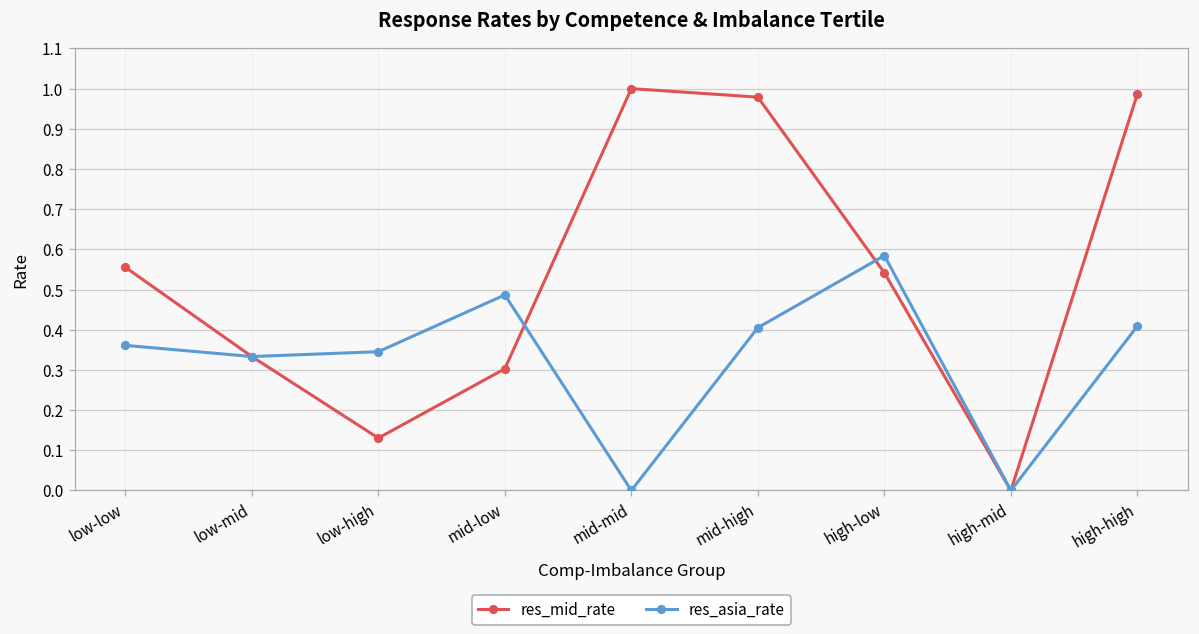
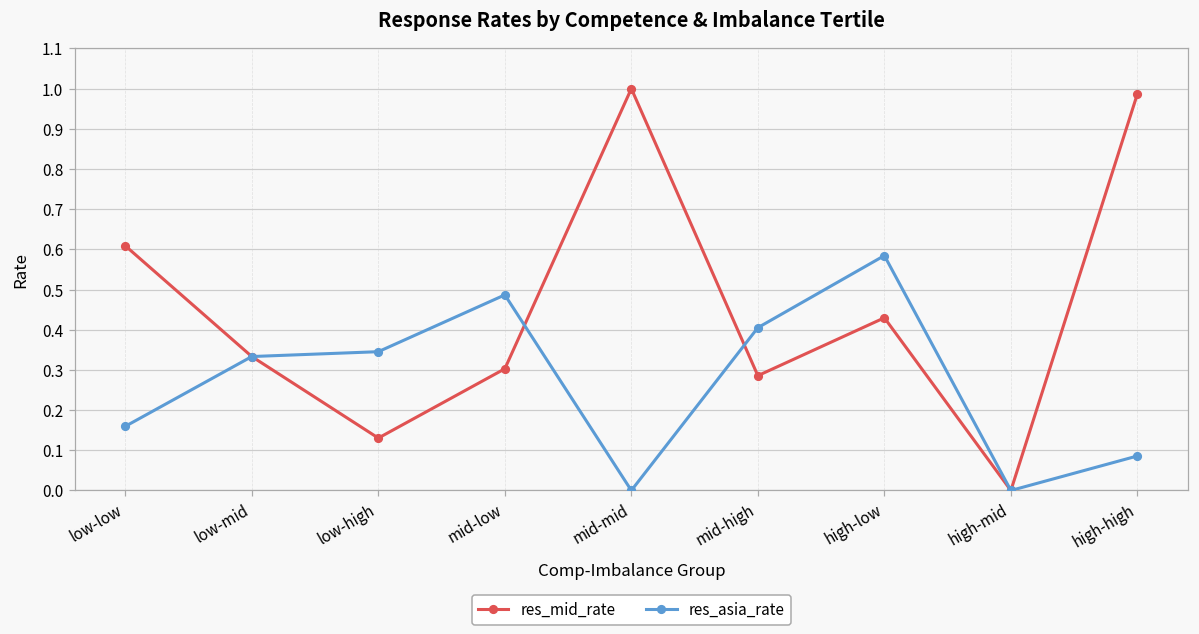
res_mid_rate, low-low: 0.56 -> 0.61
res_asia_rate, low-low: 0.36 -> 0.16
res_mid_rate, mid-high: 0.98 -> 0.29
res_mid_rate, high-low: 0.54 -> 0.43
res_asia_rate, high-high: 0.41 -> 0.09
